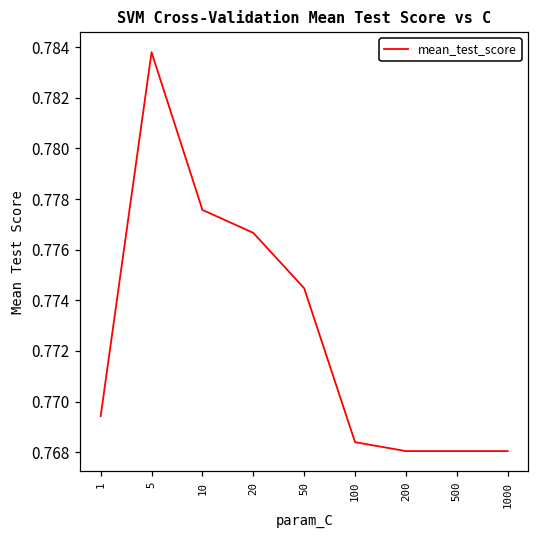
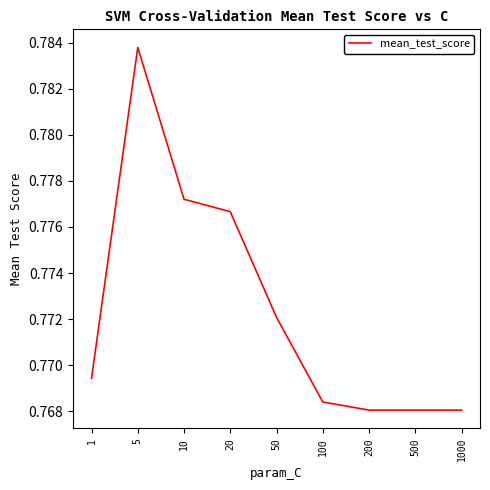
10: 0.7776 -> 0.7772
50: 0.7745 -> 0.7721
